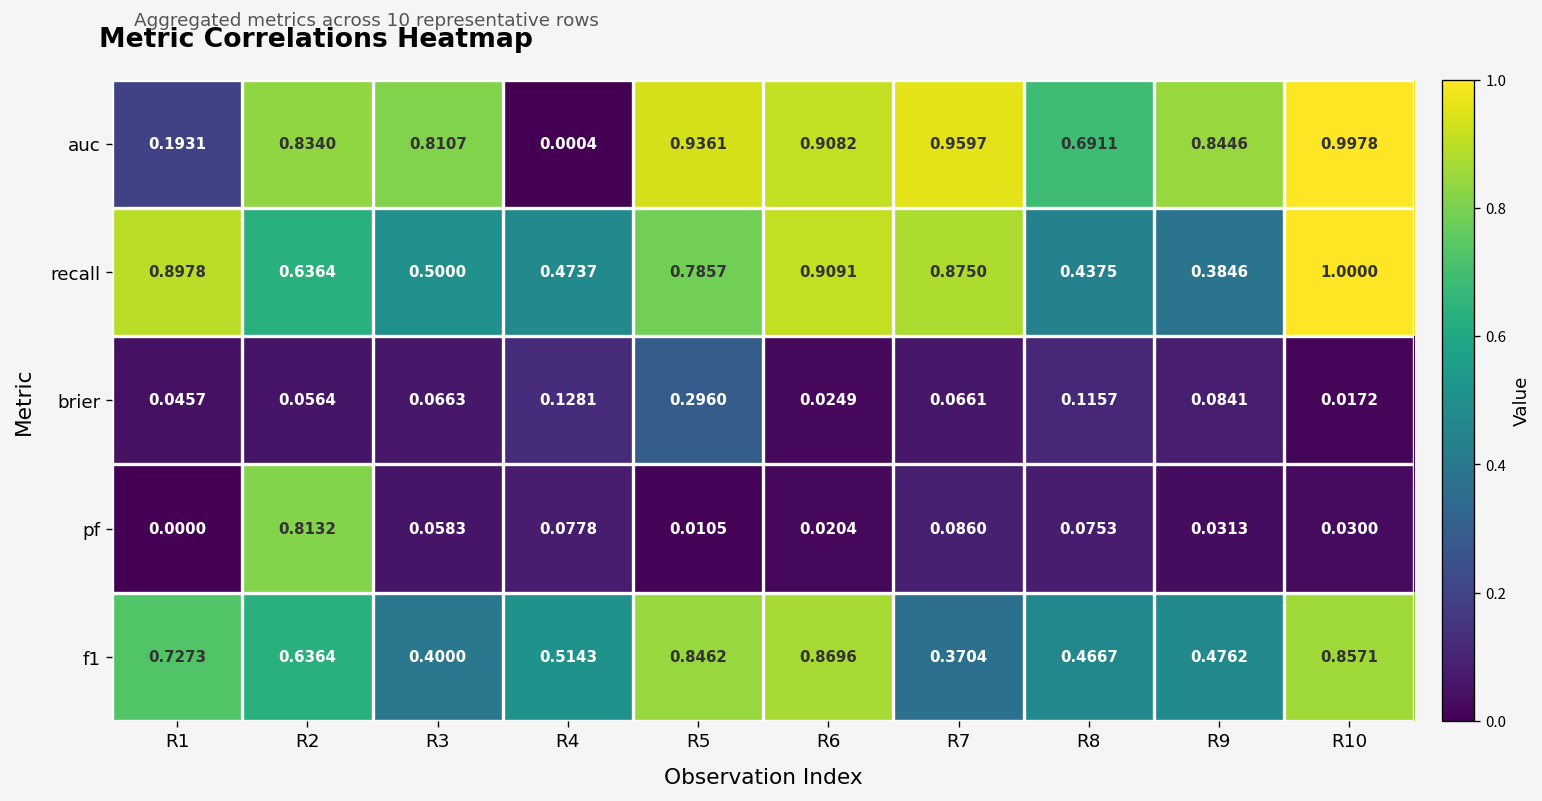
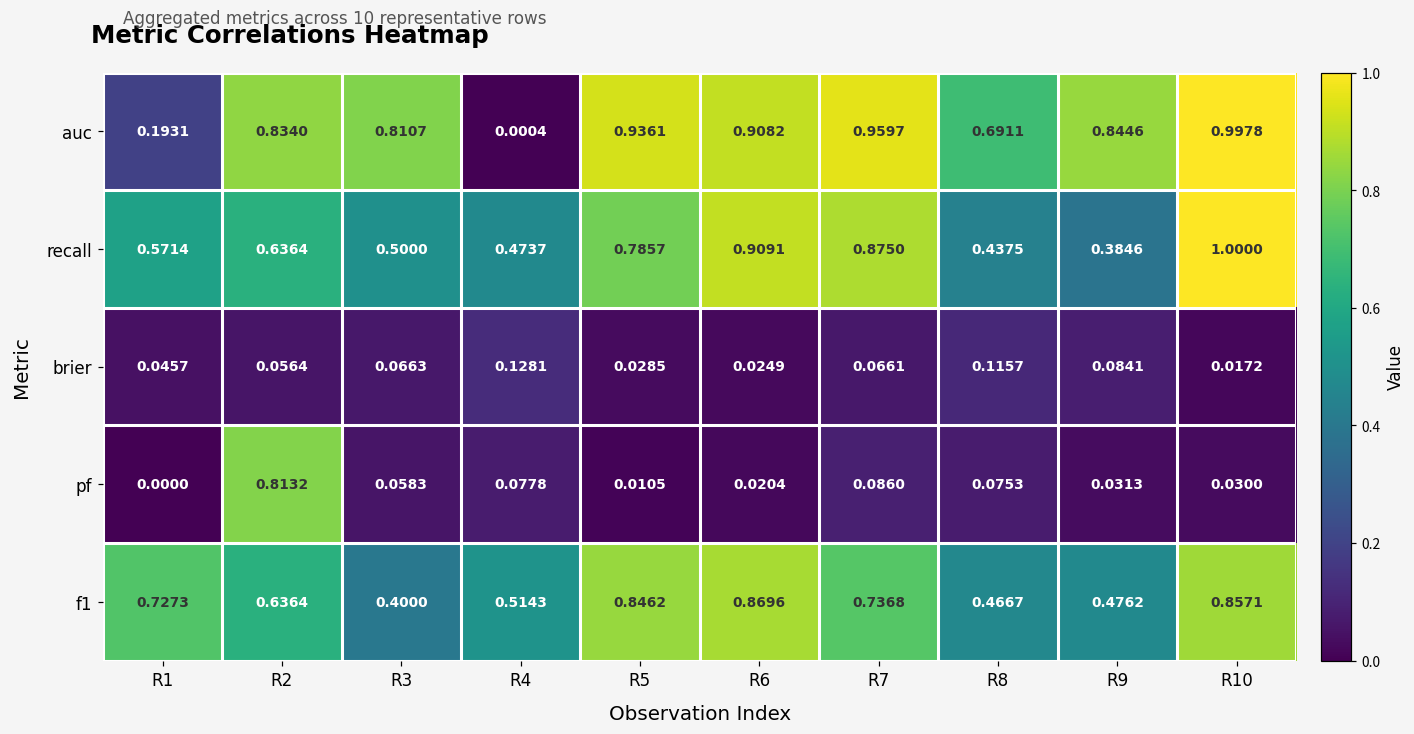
recall, R1: 0.8978 -> 0.5714
brier, R5: 0.2960 -> 0.0285
f1, R7: 0.3704 -> 0.7368
